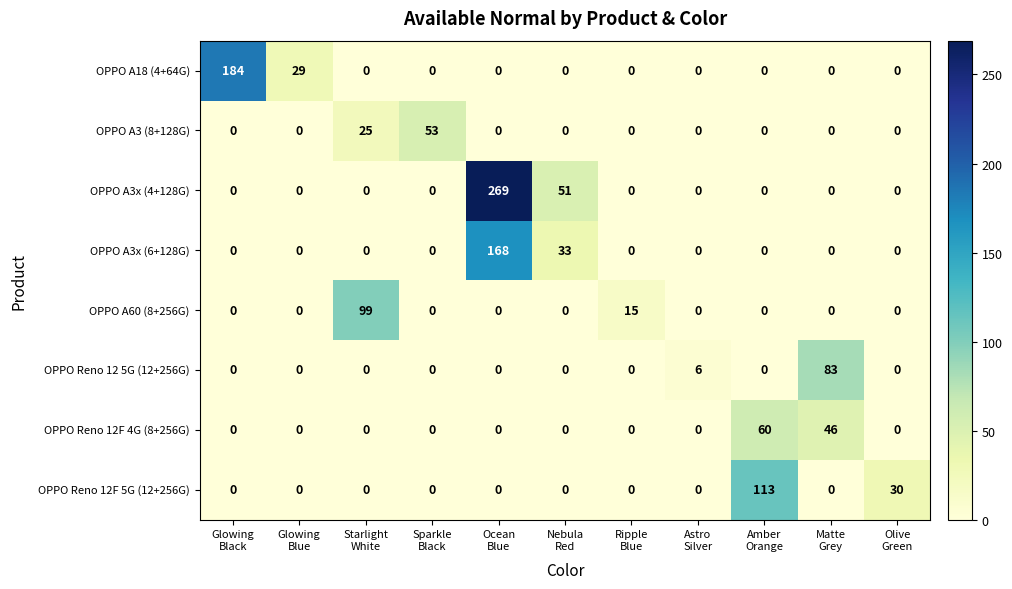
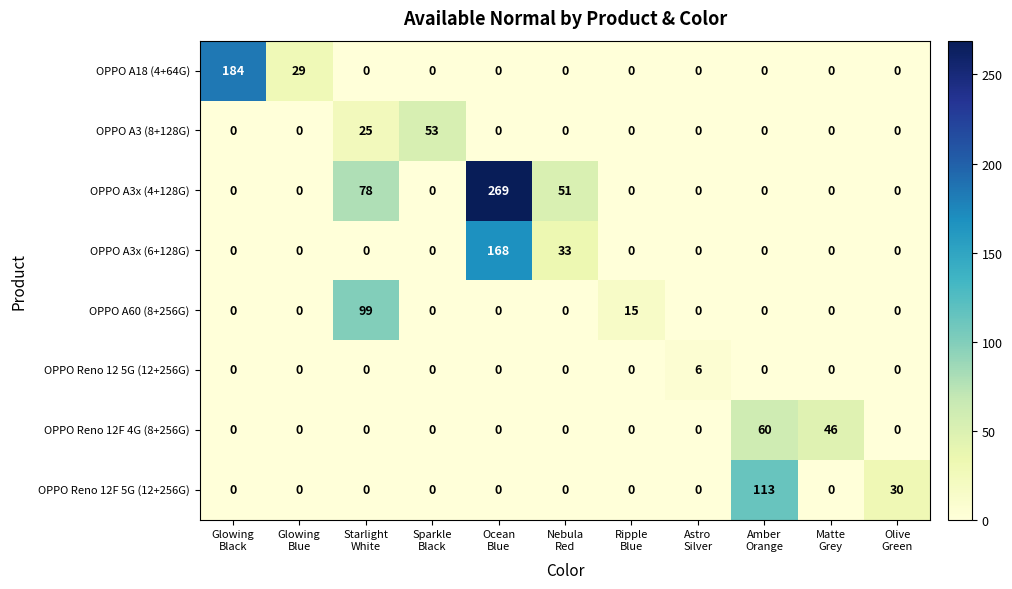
OPPO A3x (4+128G), Starlight White: 0 -> 78
OPPO Reno 12 5G (12+256G), Matte Grey: 83 -> 0
